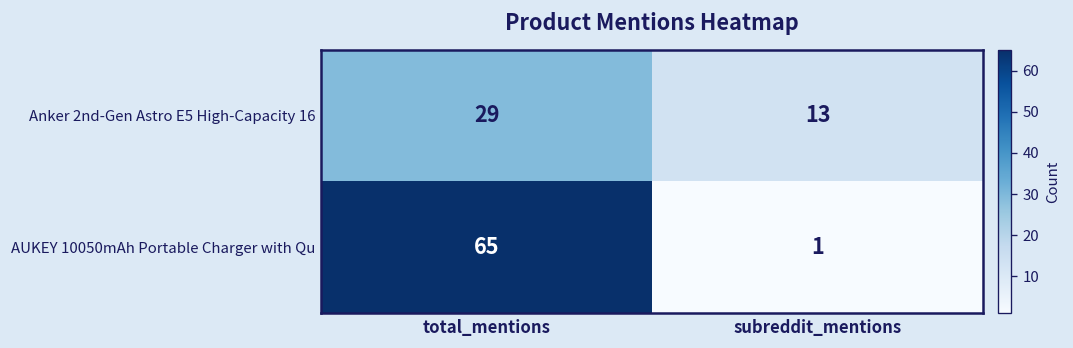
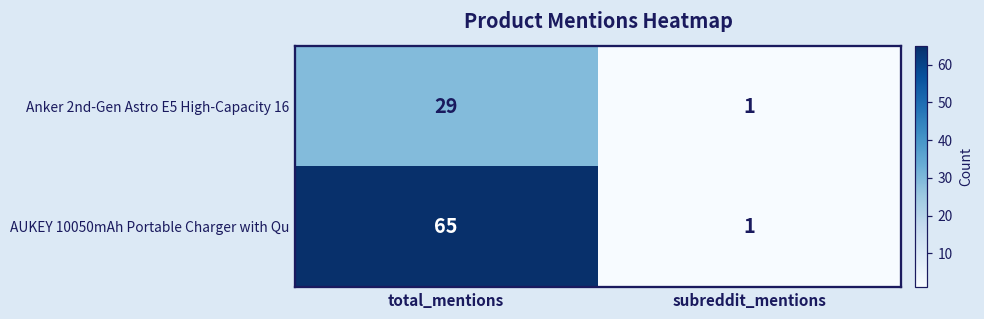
Anker 2nd-Gen Astro E5 High-Capacity 16, subreddit_mentions: 13 -> 1
